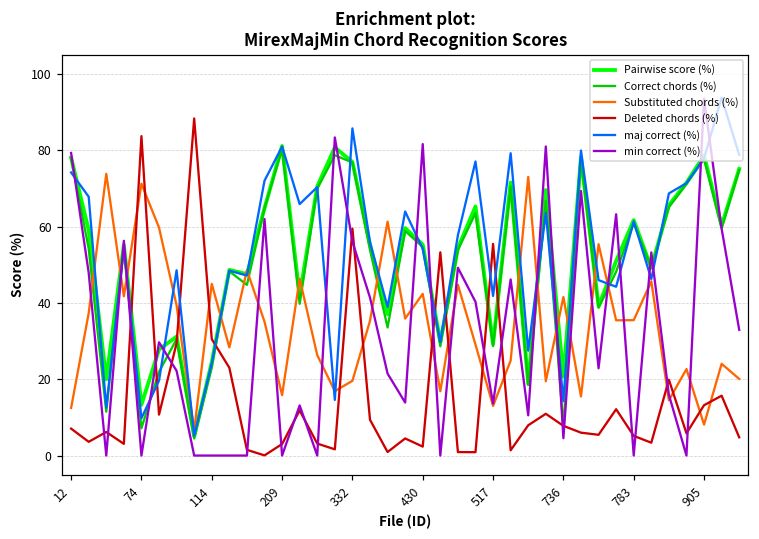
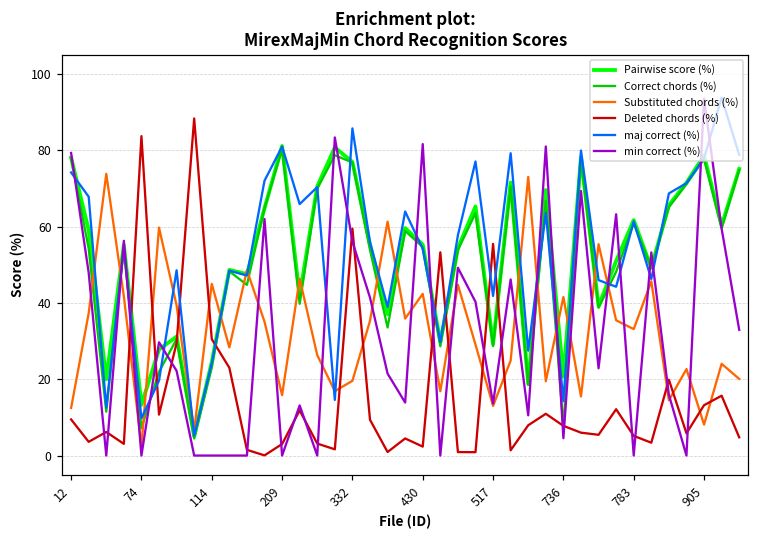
Deleted chords (%), 12: 7 -> 9
Substituted chords (%), 74: 71 -> 2
Substituted chords (%), 783: 35 -> 33
